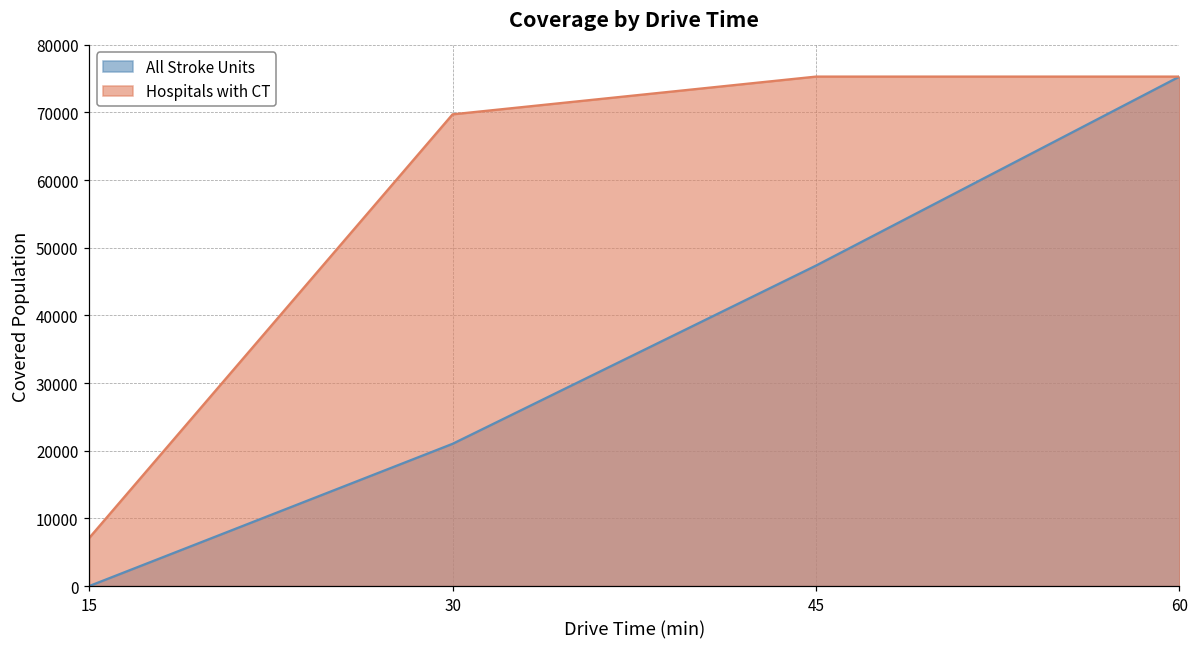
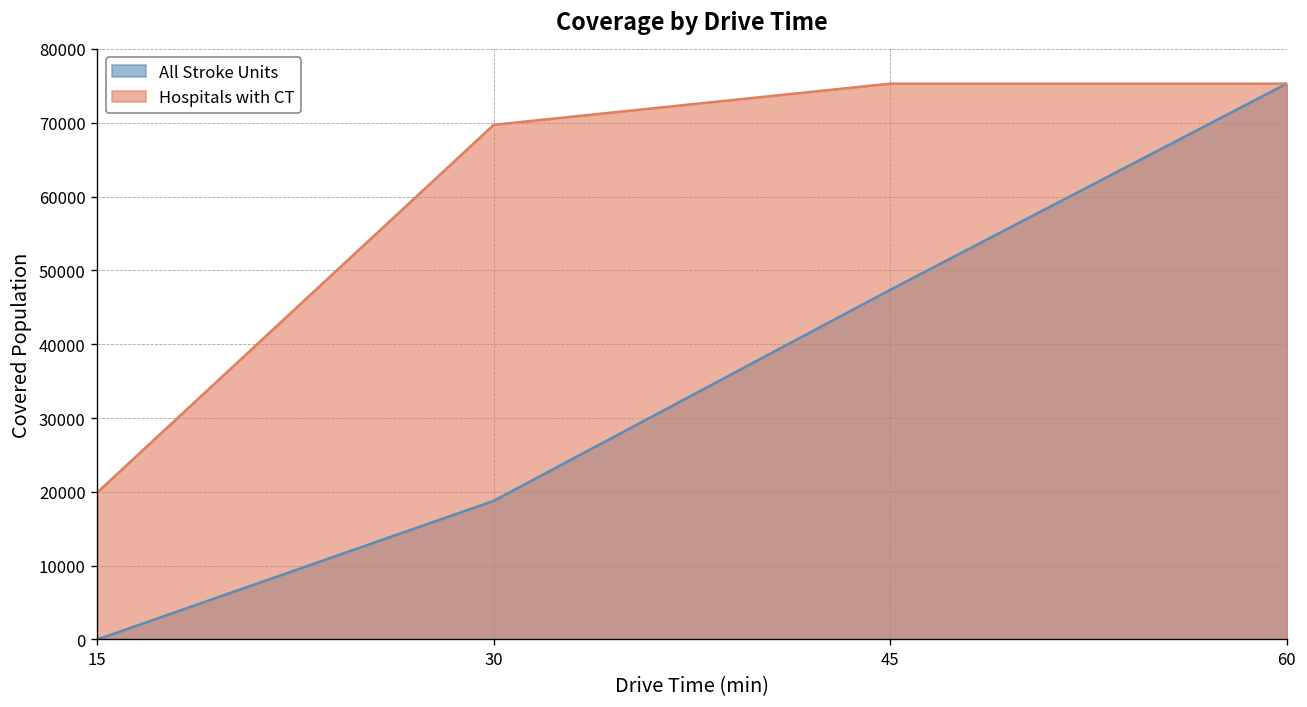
Hospitals with CT, 15: 7000 -> 20000
All Stroke Units, 30: 21000 -> 19000
